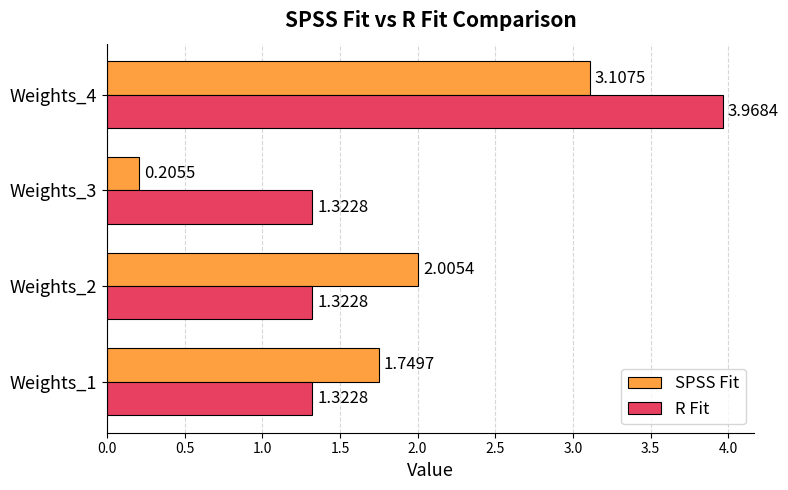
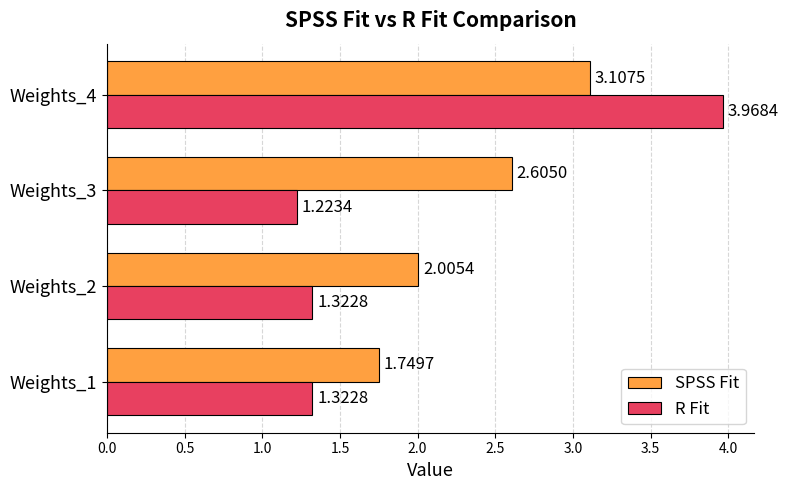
SPSS Fit, Weights_3: 0.2055 -> 2.6050
R Fit, Weights_3: 1.3228 -> 1.2234
